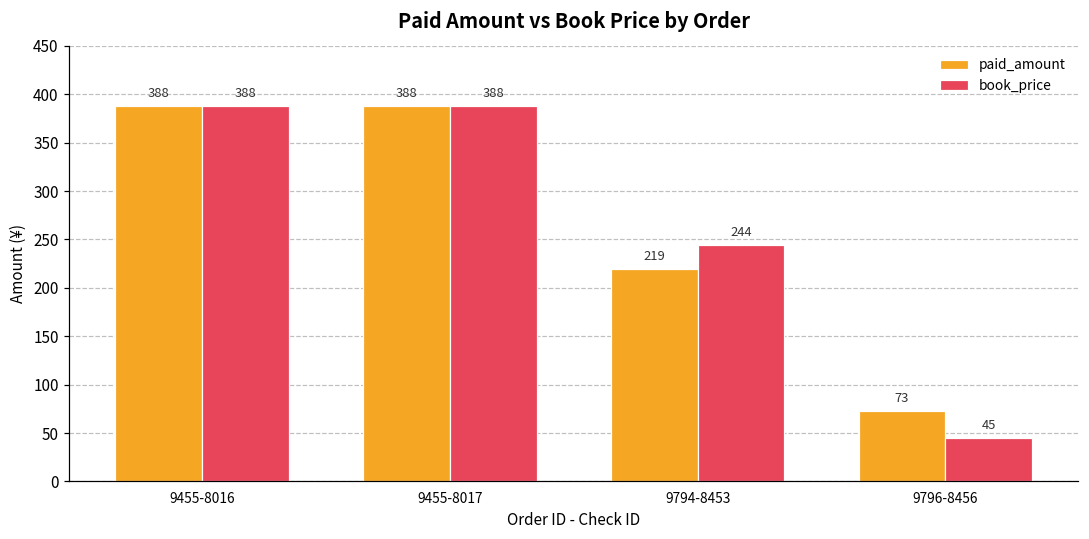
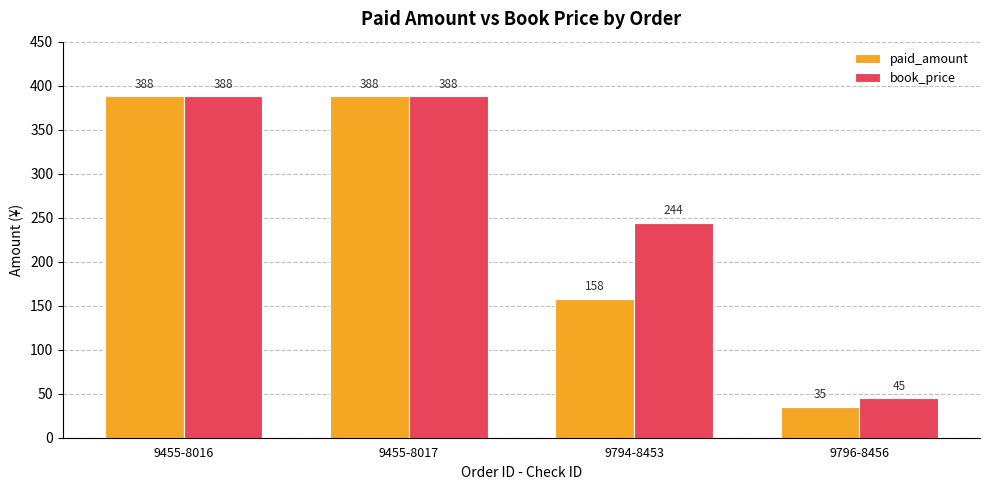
paid_amount, 9794-8453: 219 -> 158
paid_amount, 9796-8456: 73 -> 35
